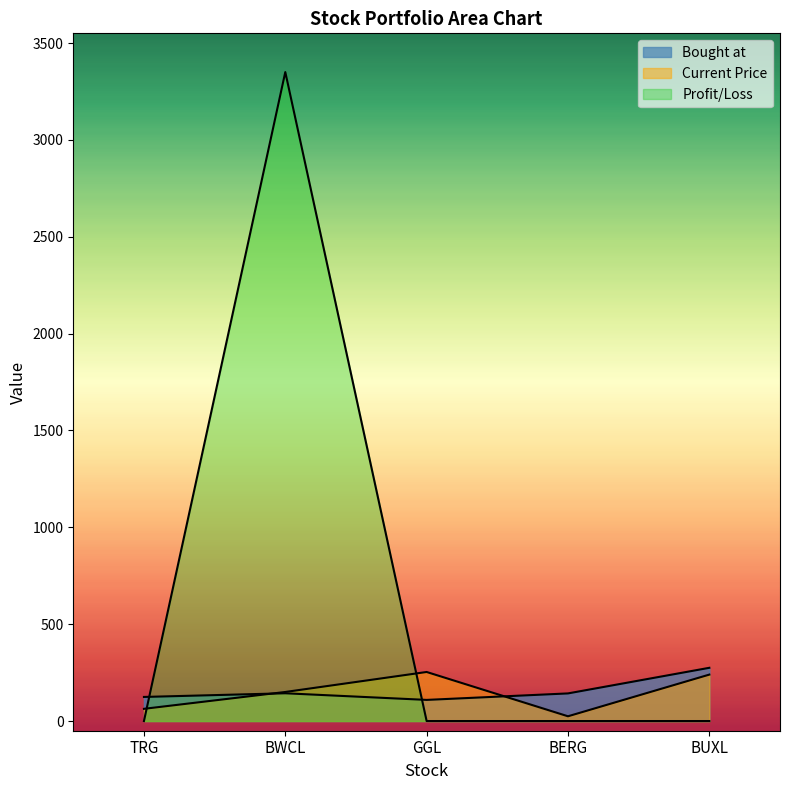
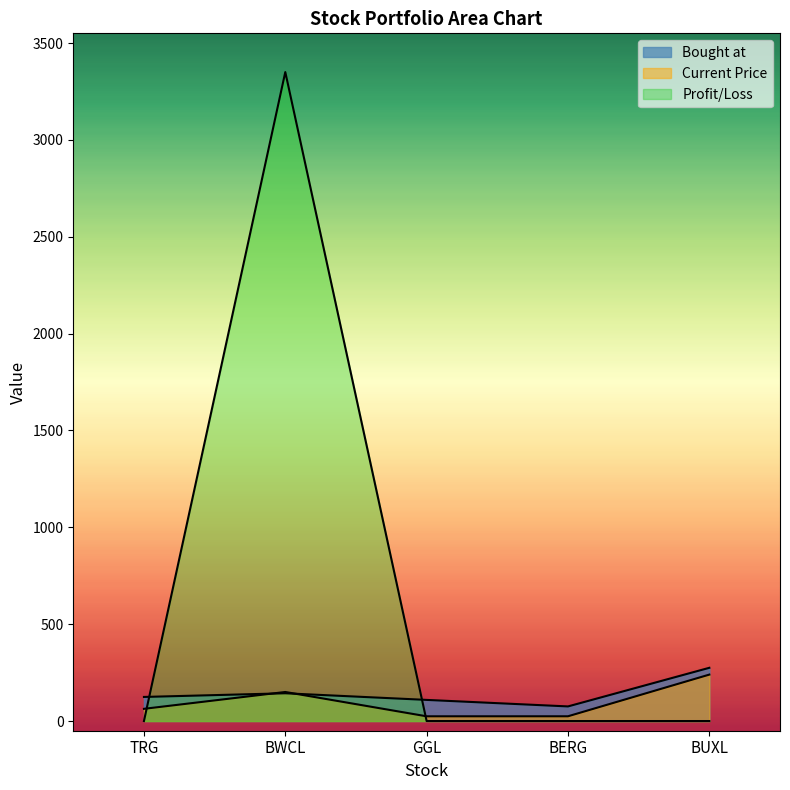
Current Price, GGL: 250 -> 20
Bought at, BERG: 140 -> 80
